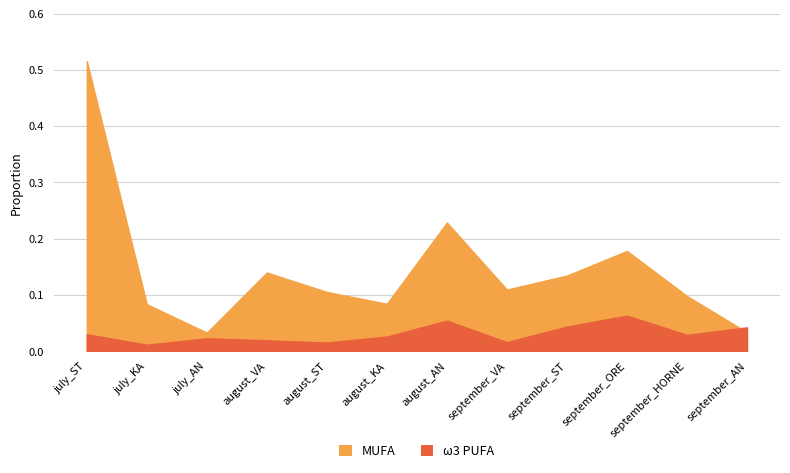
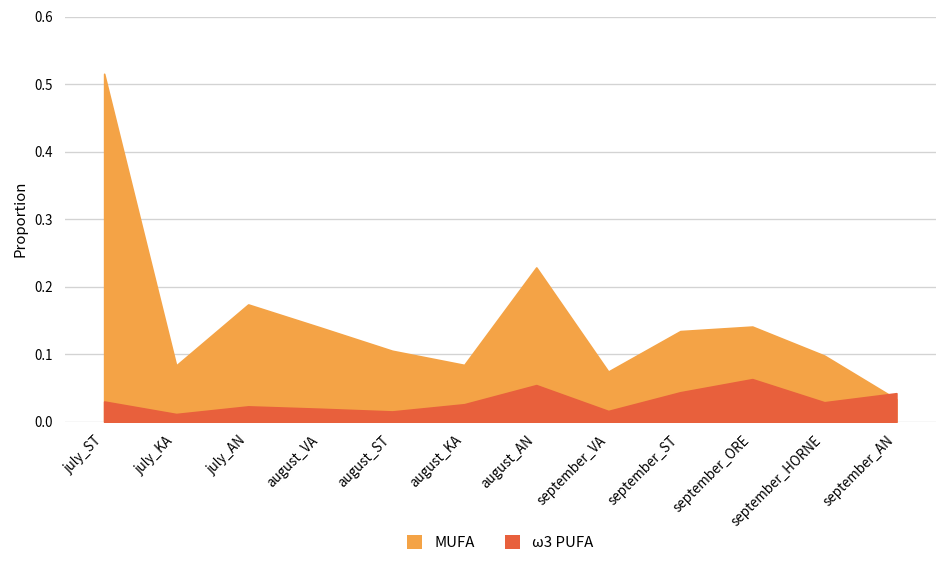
MUFA, july_AN: 0.03 -> 0.17
MUFA, september_VA: 0.11 -> 0.07
MUFA, september_ORE: 0.18 -> 0.14
